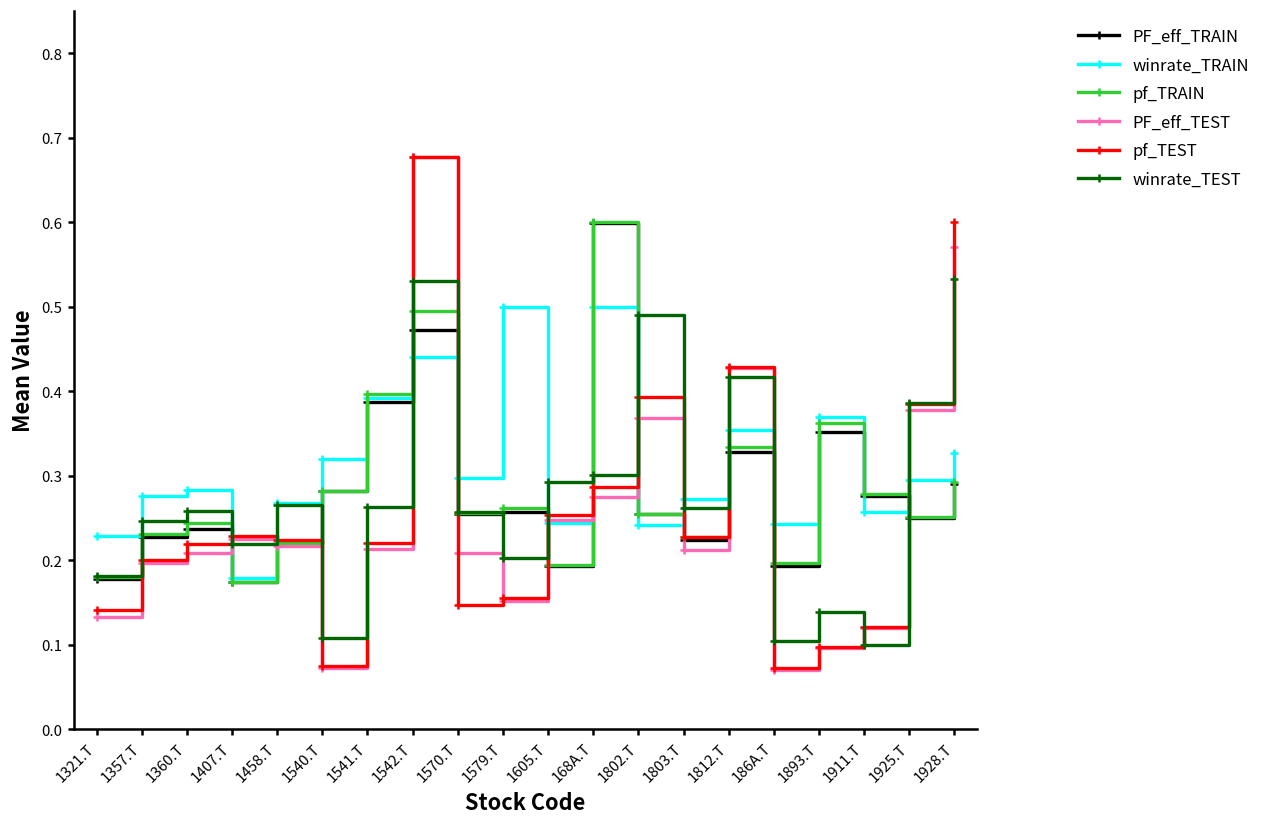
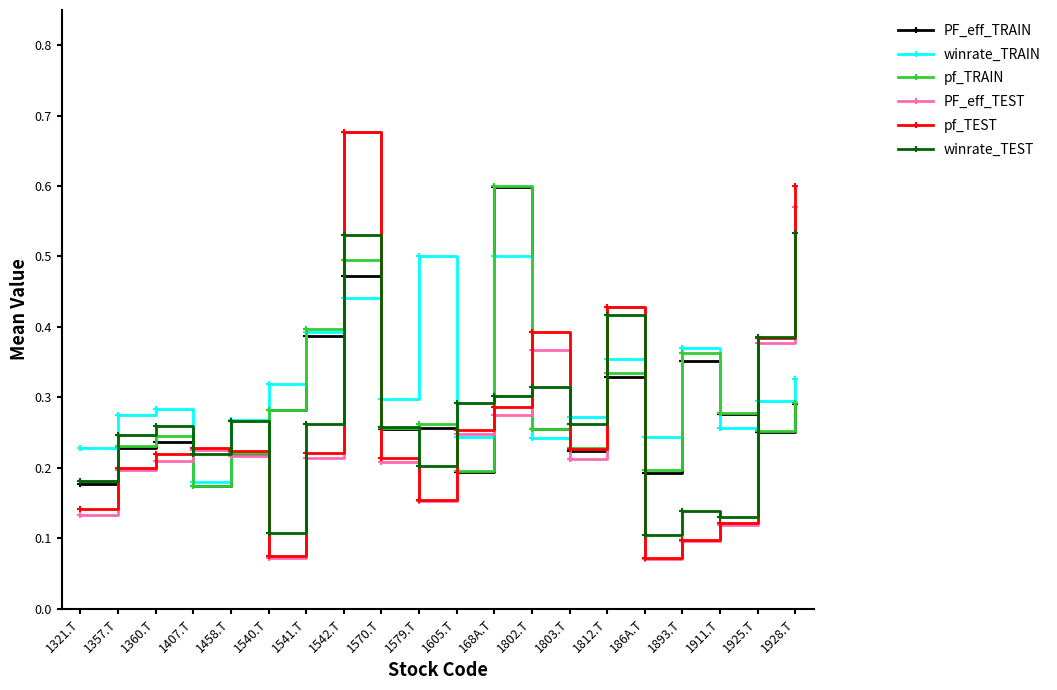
pf_TEST, 1570.T: 0.15 -> 0.21
winrate_TEST, 1802.T: 0.49 -> 0.32
winrate_TEST, 1911.T: 0.10 -> 0.13
